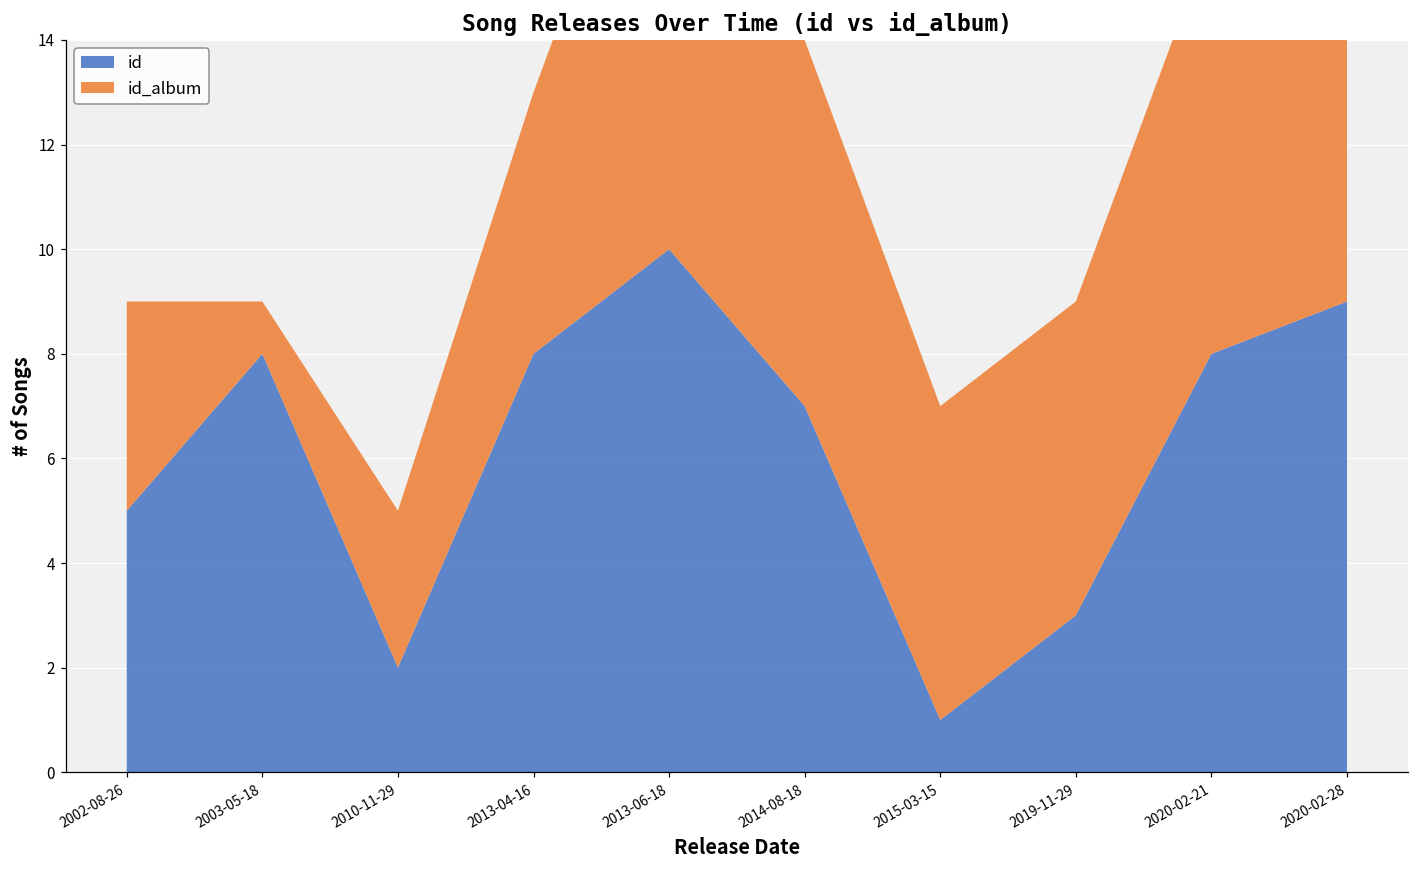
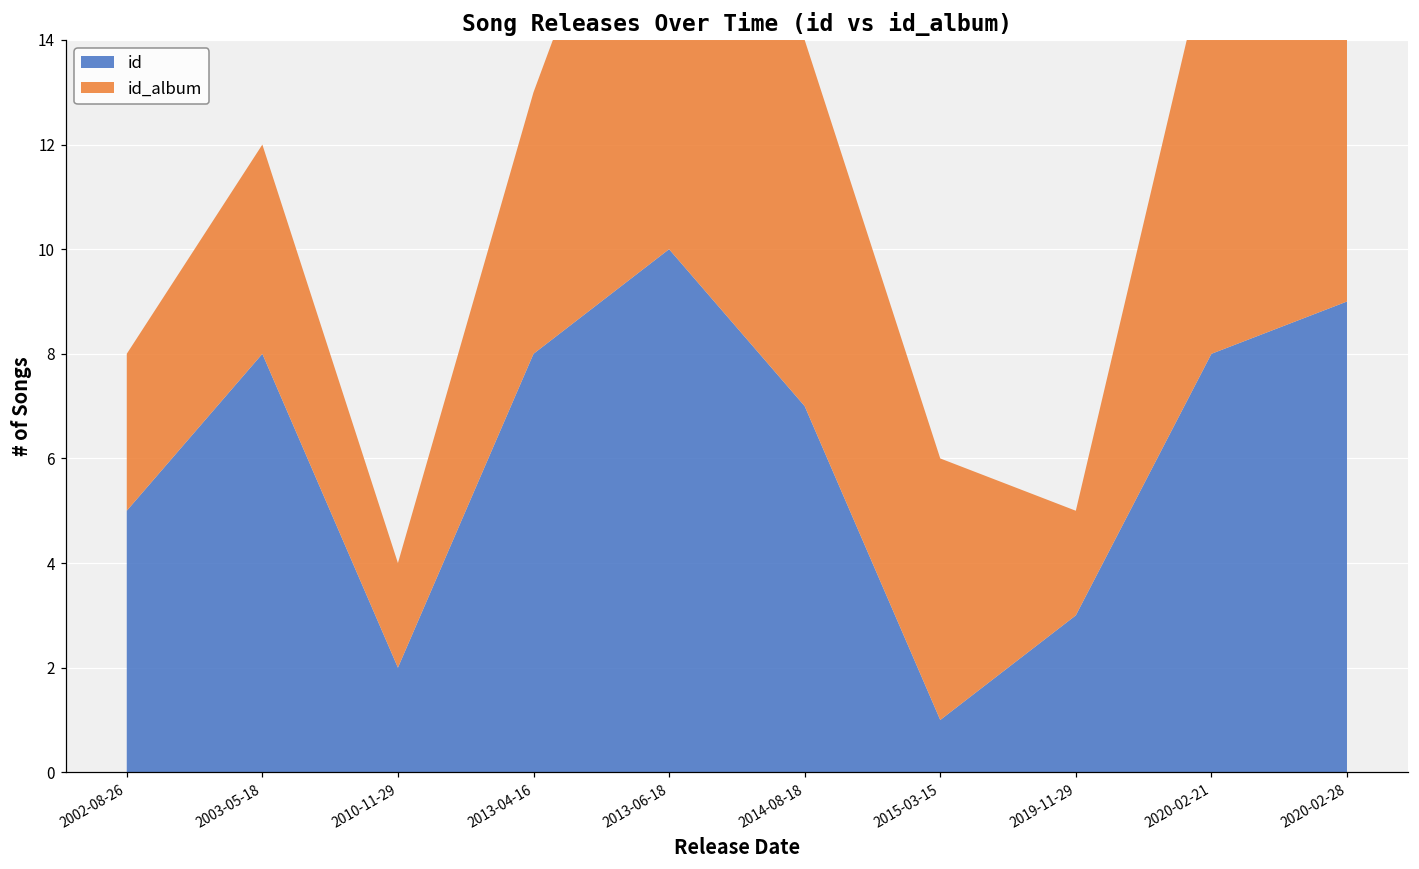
id_album, 2002-08-26: 4 -> 3
id_album, 2003-05-18: 1 -> 4
id_album, 2010-11-29: 3 -> 2
id_album, 2015-03-15: 6 -> 5
id_album, 2019-11-29: 6 -> 2
